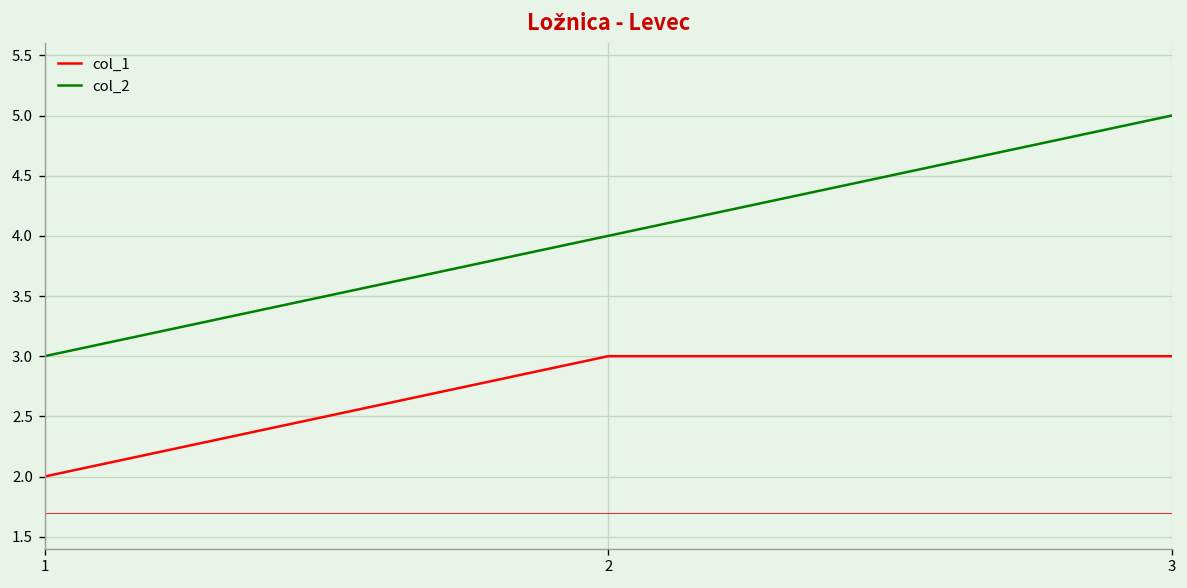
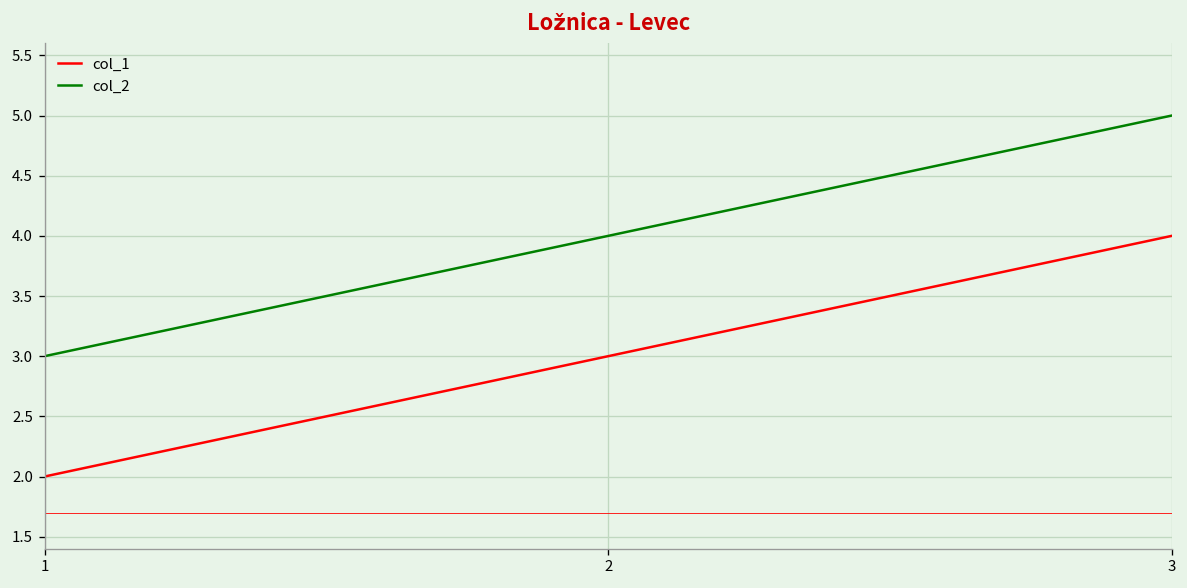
col_1, 3: 3 -> 4
